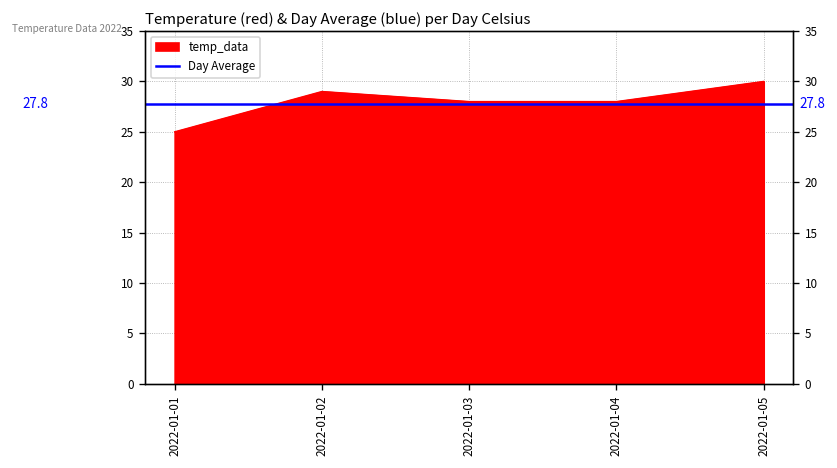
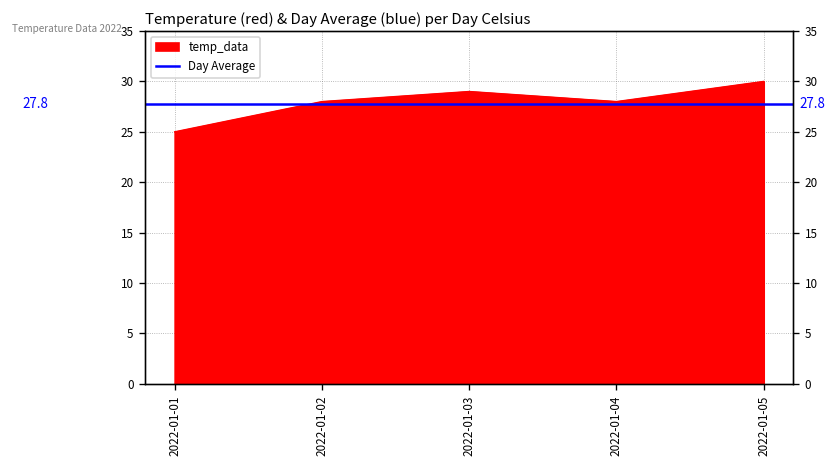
2022-01-02: 29 -> 28
2022-01-03: 28 -> 29
